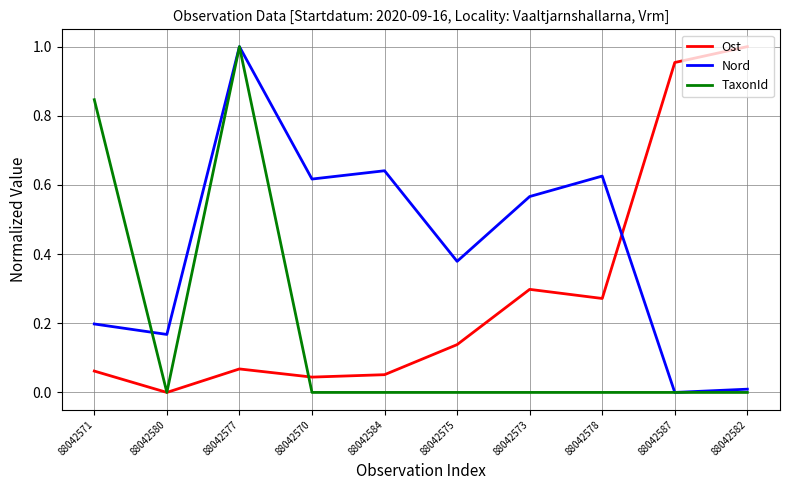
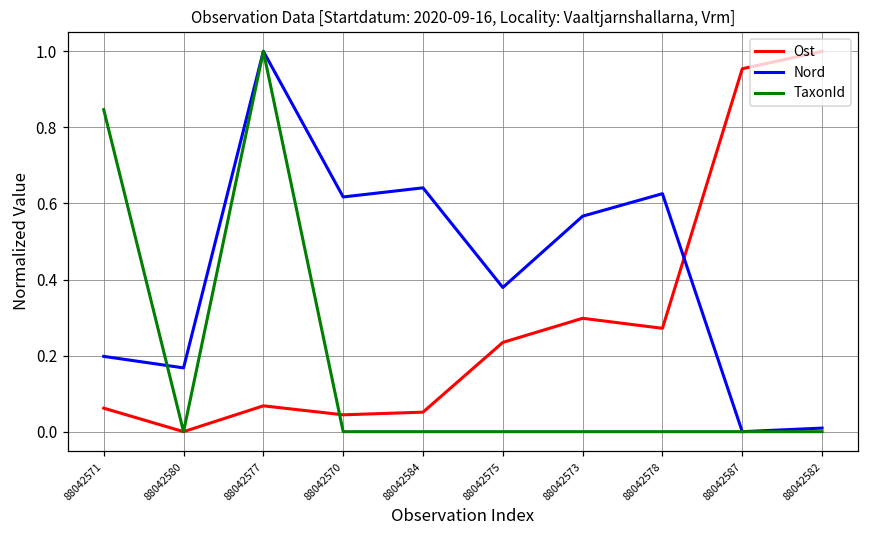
Ost, 88042575: 0.14 -> 0.23
